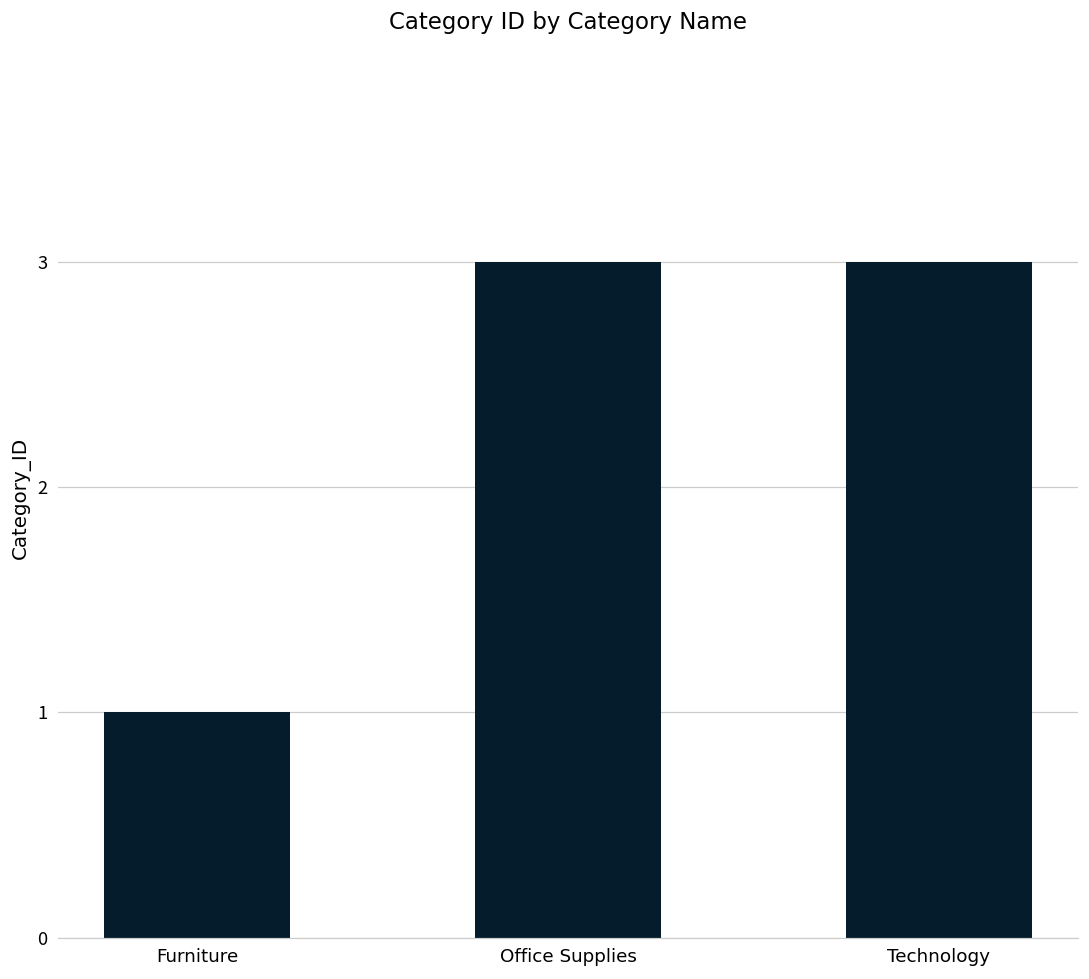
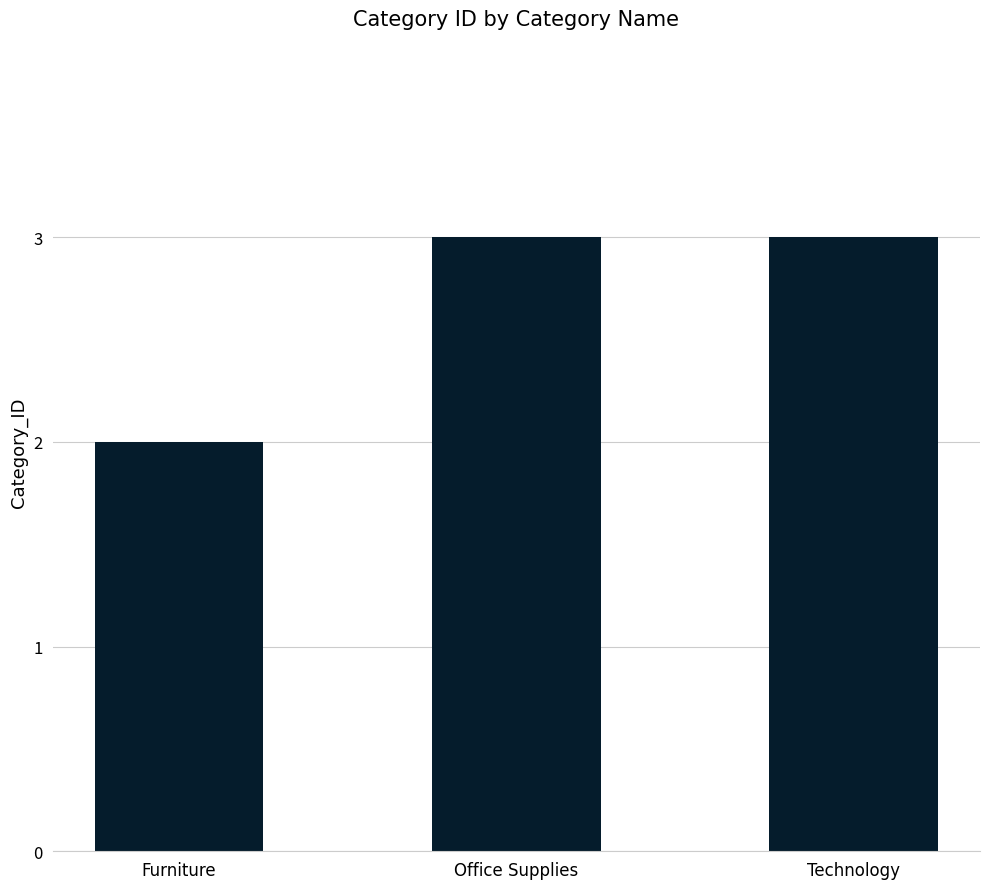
Furniture: 1 -> 2
